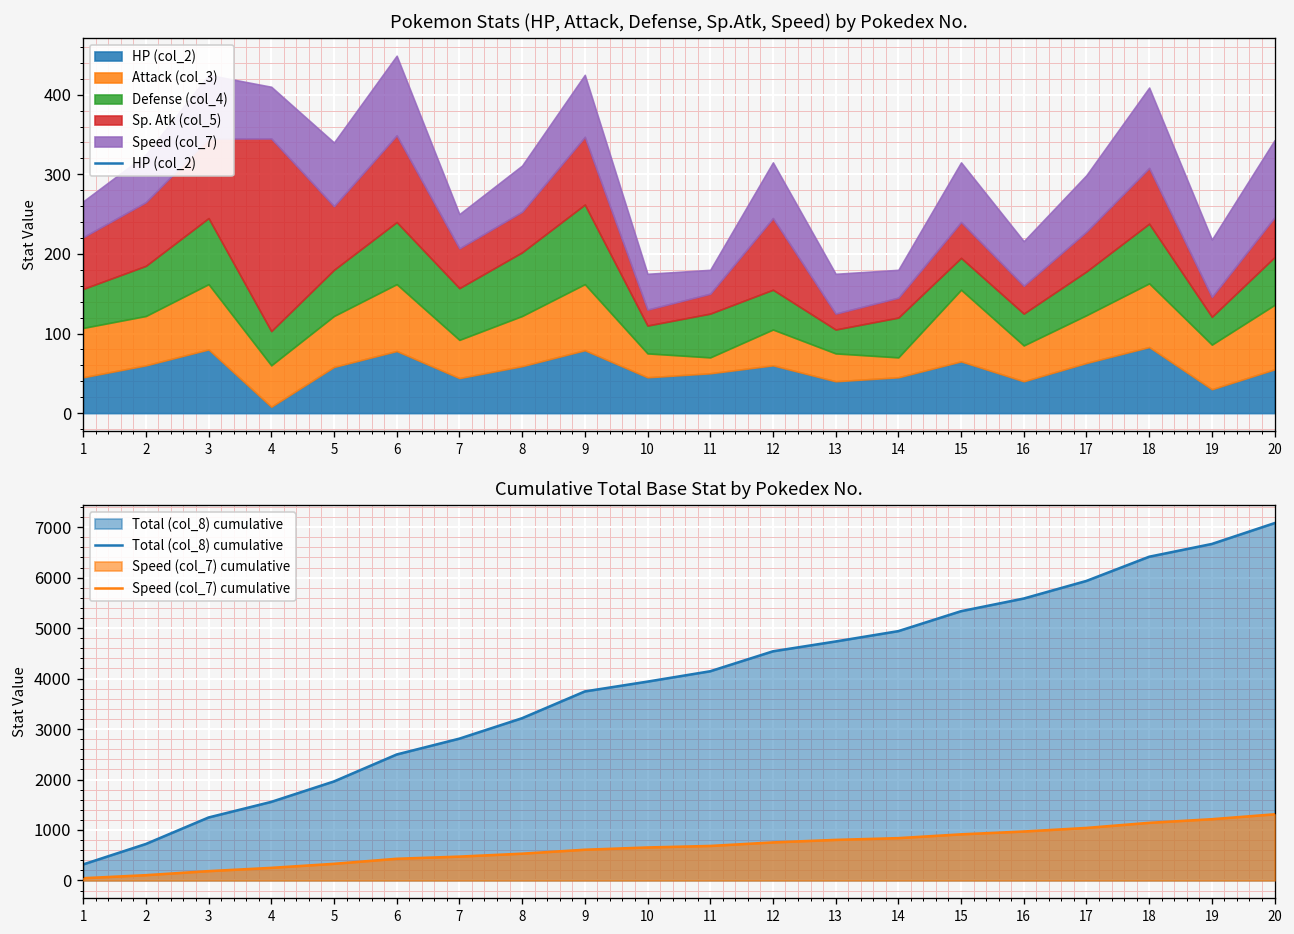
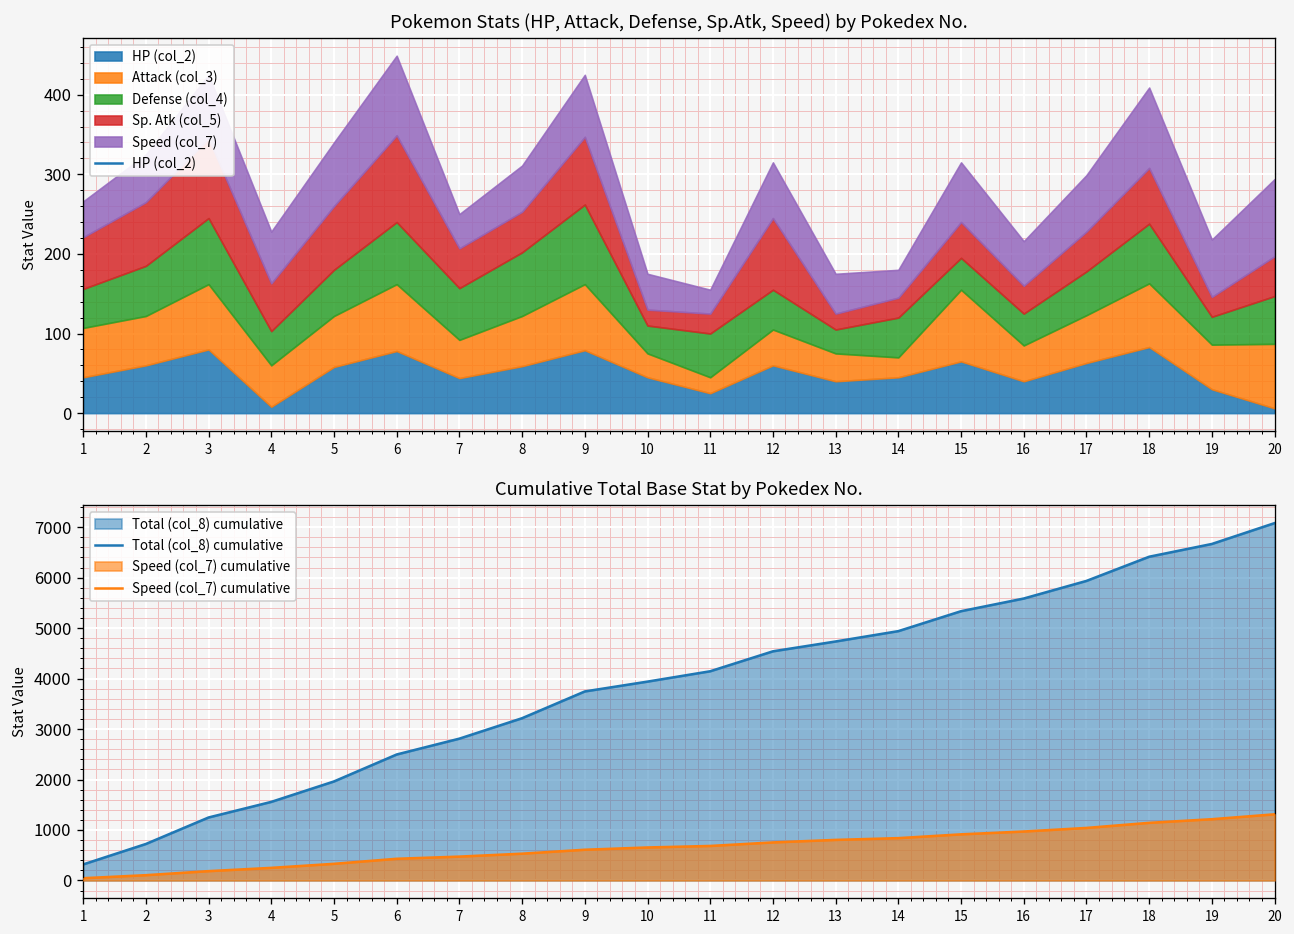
Pokemon Stats (HP, Attack, Defense, Sp.Atk, Speed) by Pokedex No., Sp. Atk (col_5), 4: 240 -> 60
Pokemon Stats (HP, Attack, Defense, Sp.Atk, Speed) by Pokedex No., HP (col_2), 11: 50 -> 30
Pokemon Stats (HP, Attack, Defense, Sp.Atk, Speed) by Pokedex No., HP (col_2), 20: 60 -> 10
